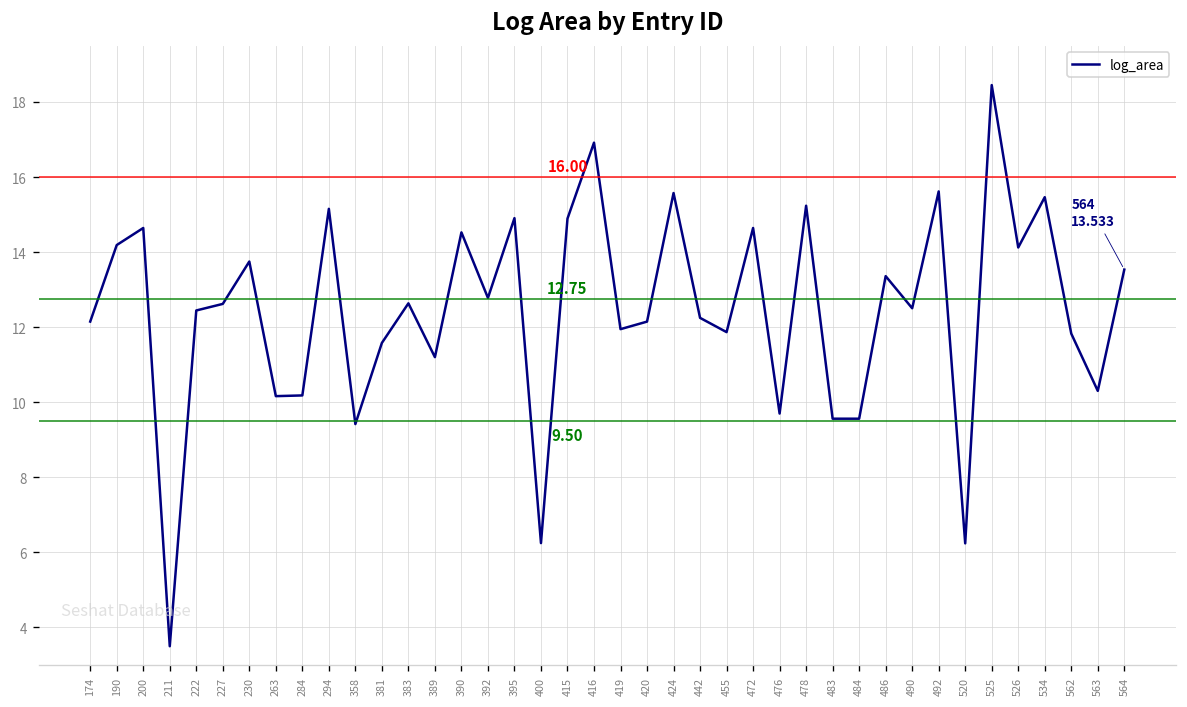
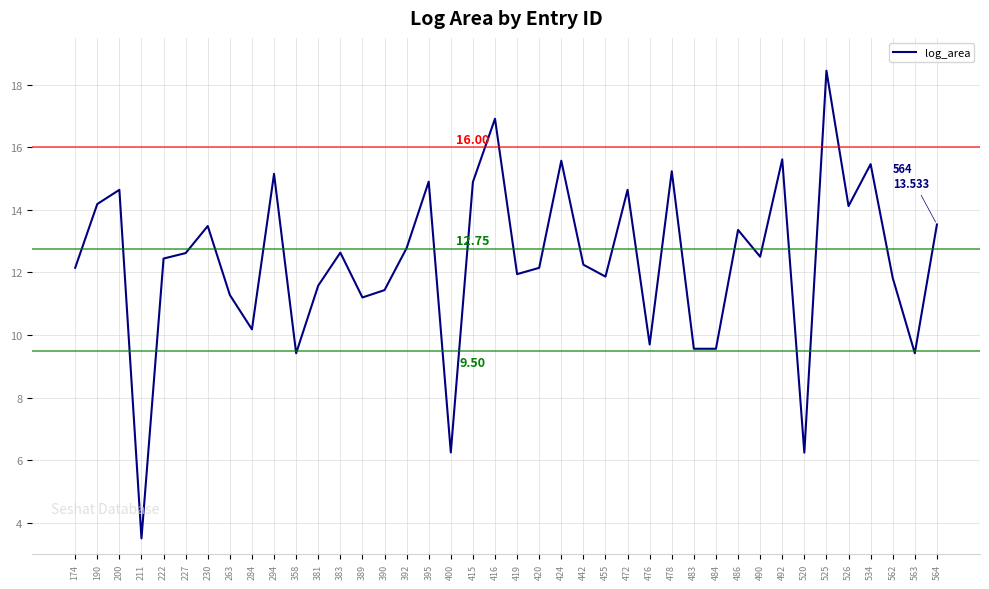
230: 13.7 -> 13.5
263: 10.2 -> 11.3
390: 14.5 -> 11.4
563: 10.3 -> 9.4
